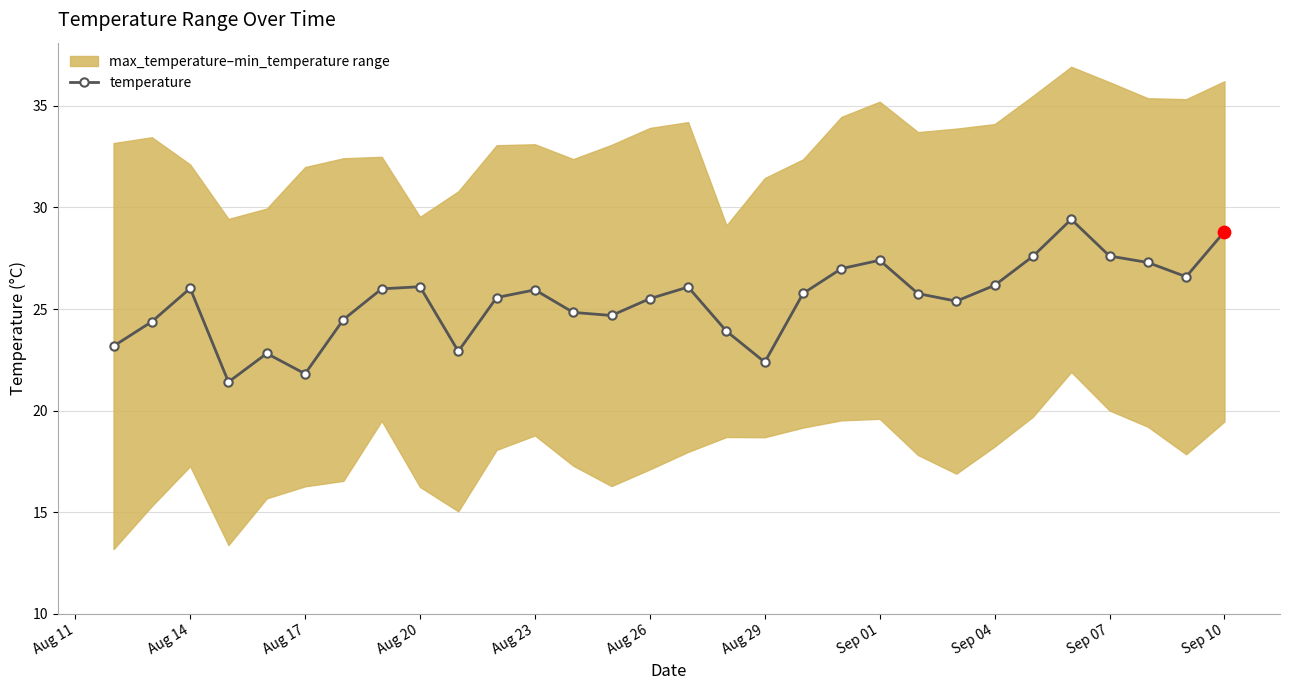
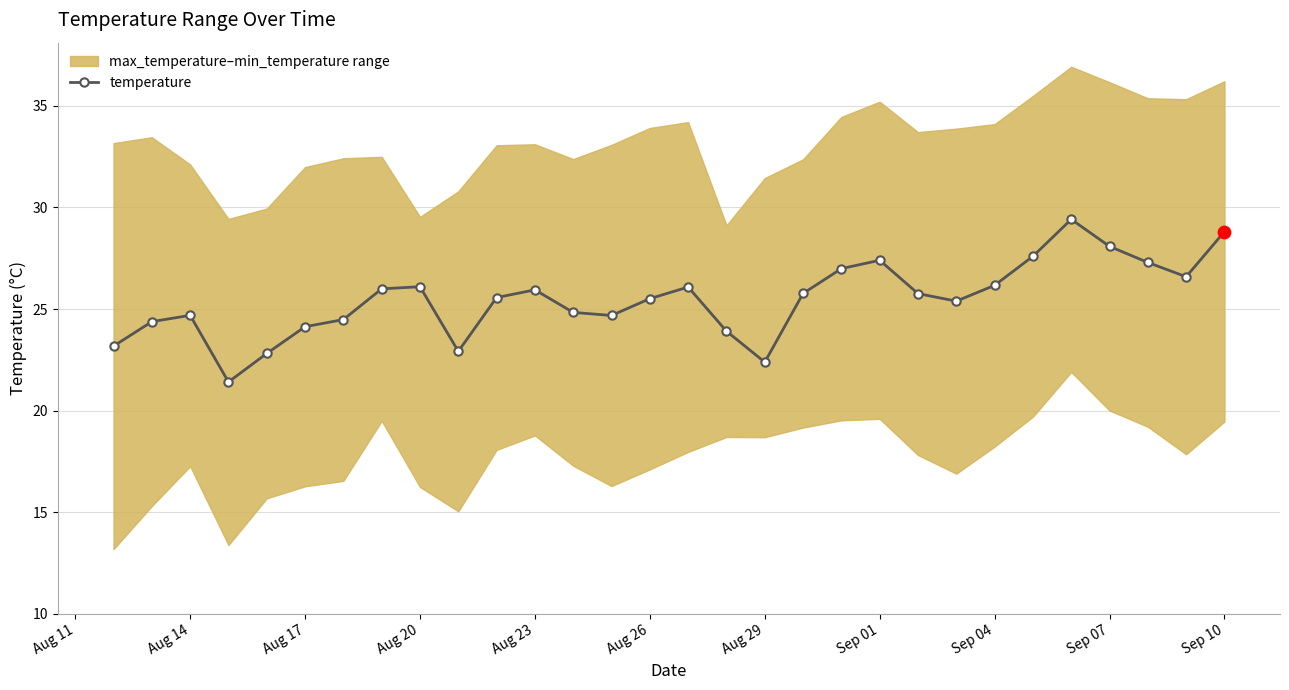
temperature, Aug 14: 26.0 -> 24.7
temperature, Aug 17: 21.8 -> 24.1
temperature, Sep 07: 27.6 -> 28.1
